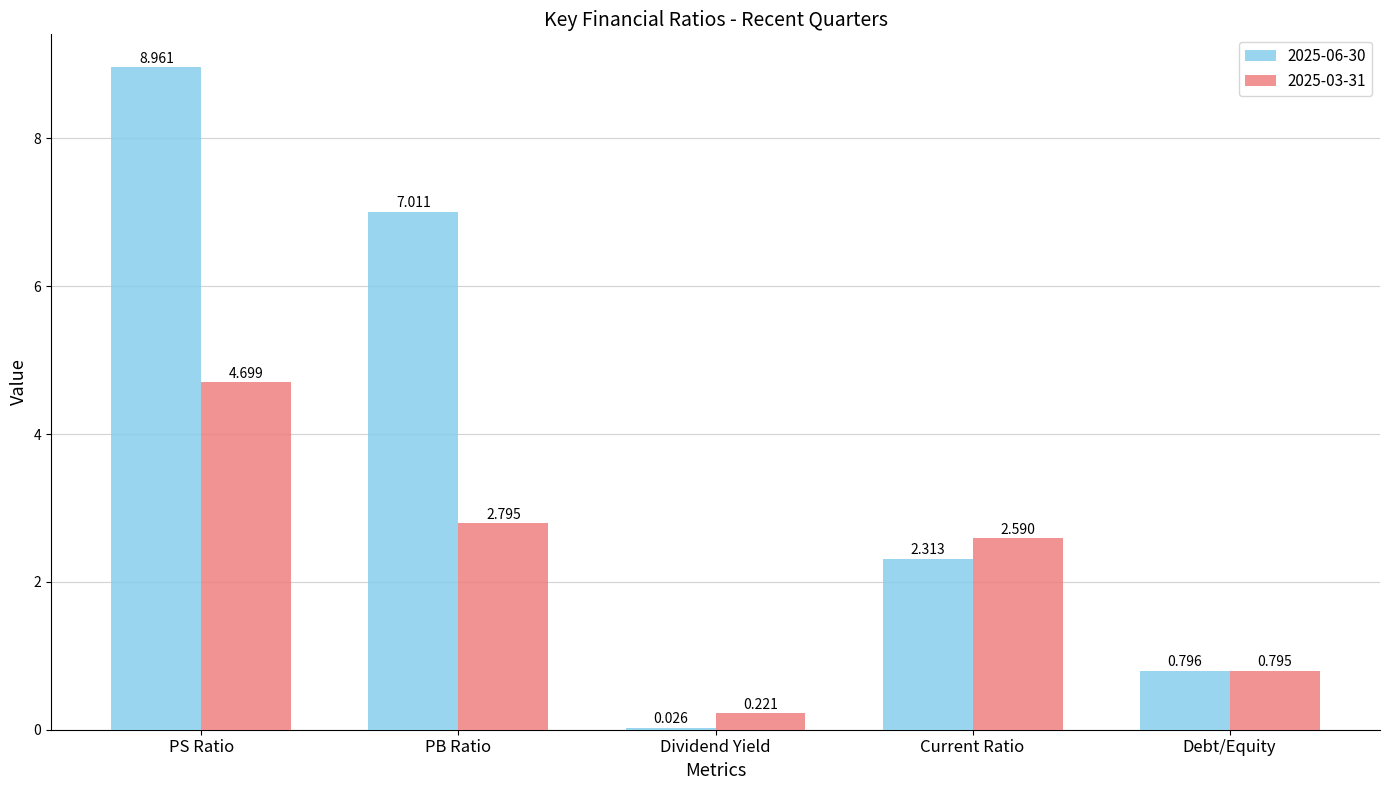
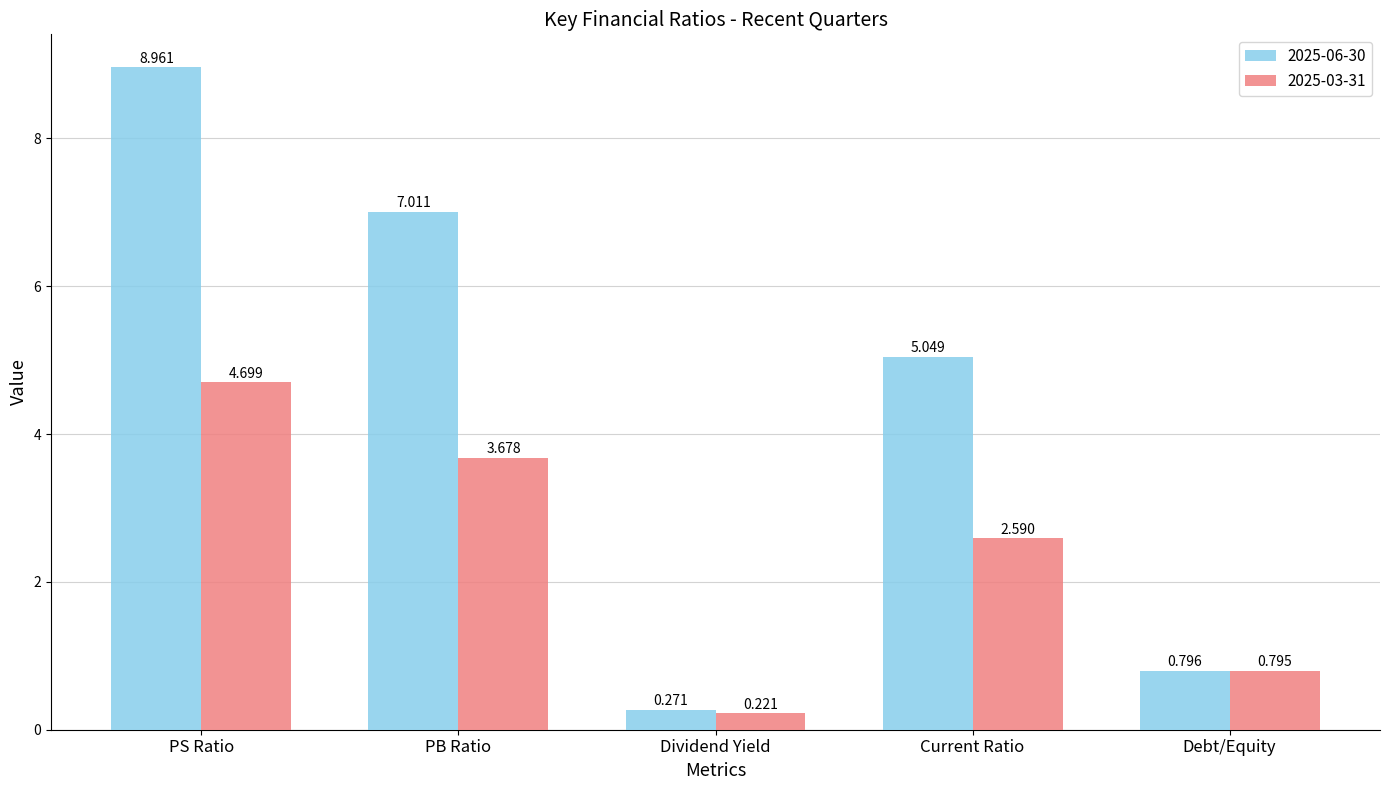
2025-03-31, PB Ratio: 2.795 -> 3.678
2025-06-30, Dividend Yield: 0.026 -> 0.271
2025-06-30, Current Ratio: 2.313 -> 5.049
